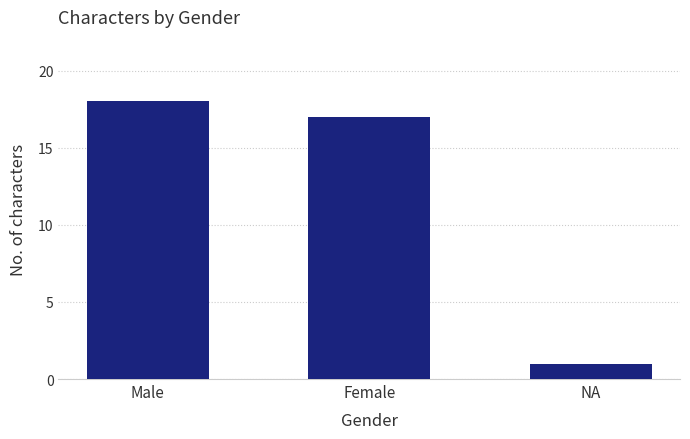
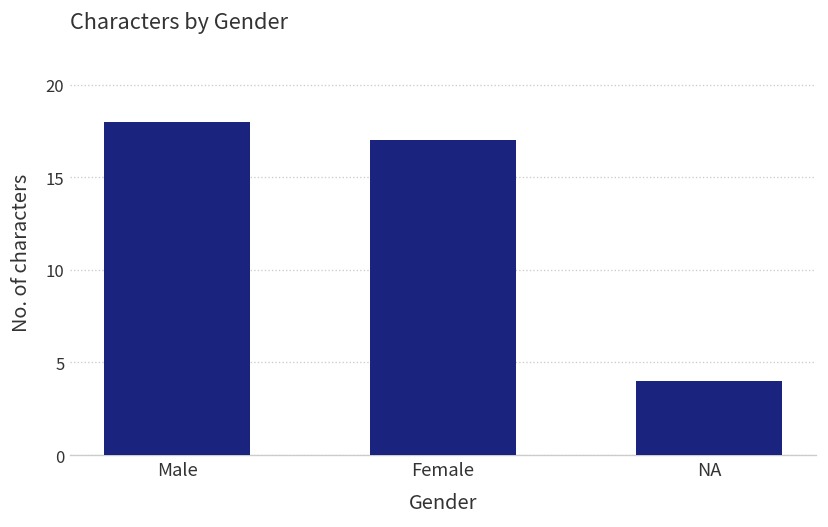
NA: 1 -> 4
